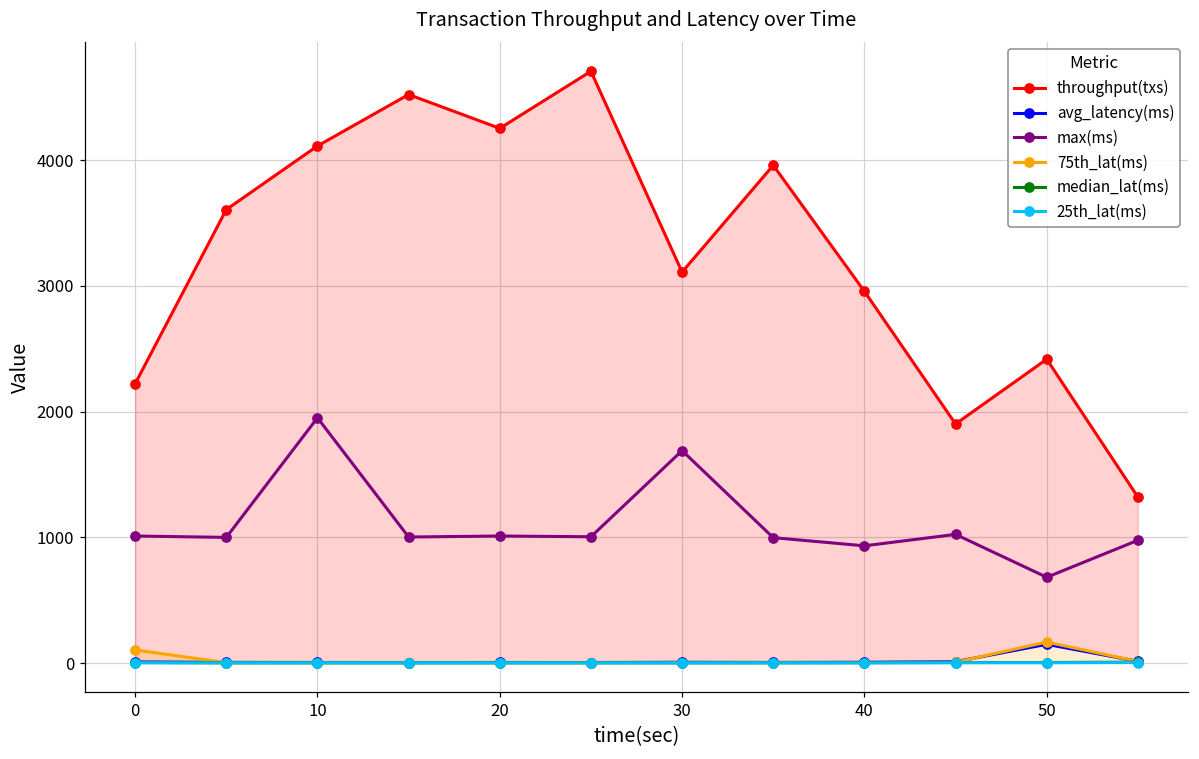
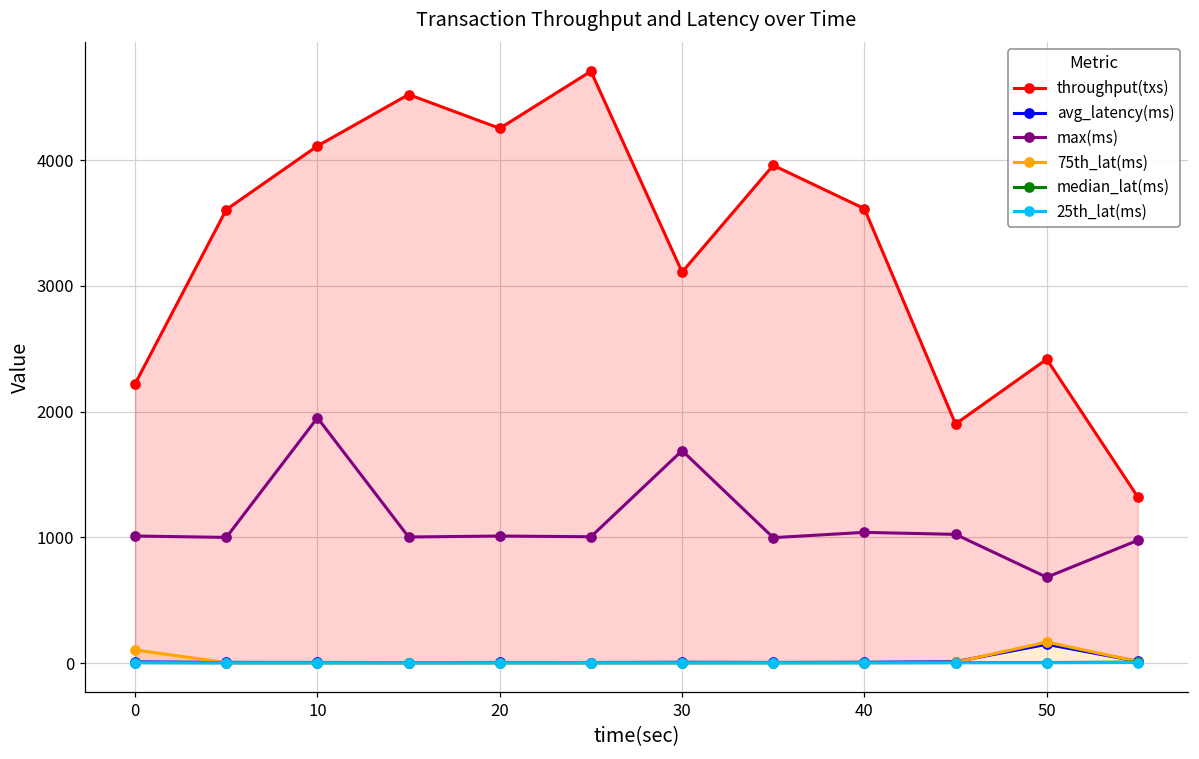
throughput(txs), 40: 2960 -> 3610
max(ms), 40: 930 -> 1040
